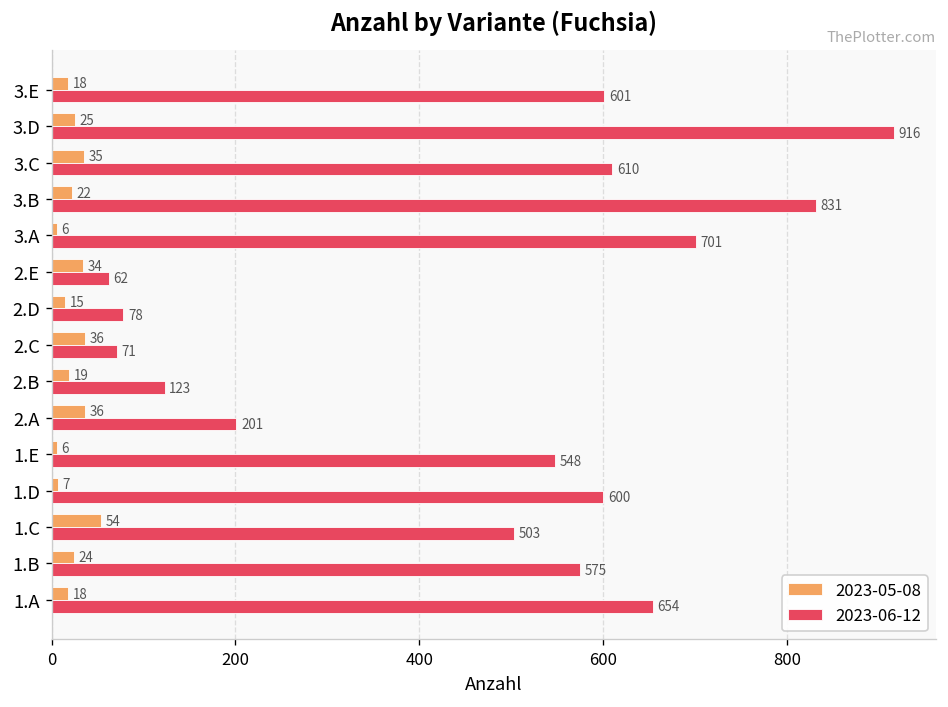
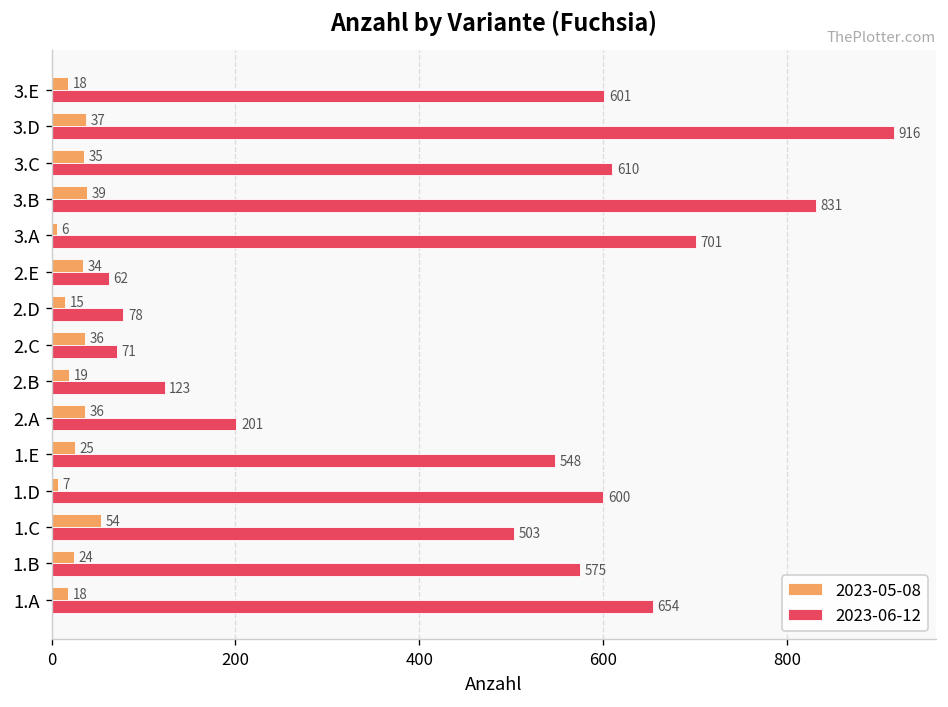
2023-05-08, 3.D: 25 -> 37
2023-05-08, 3.B: 22 -> 39
2023-05-08, 1.E: 6 -> 25
